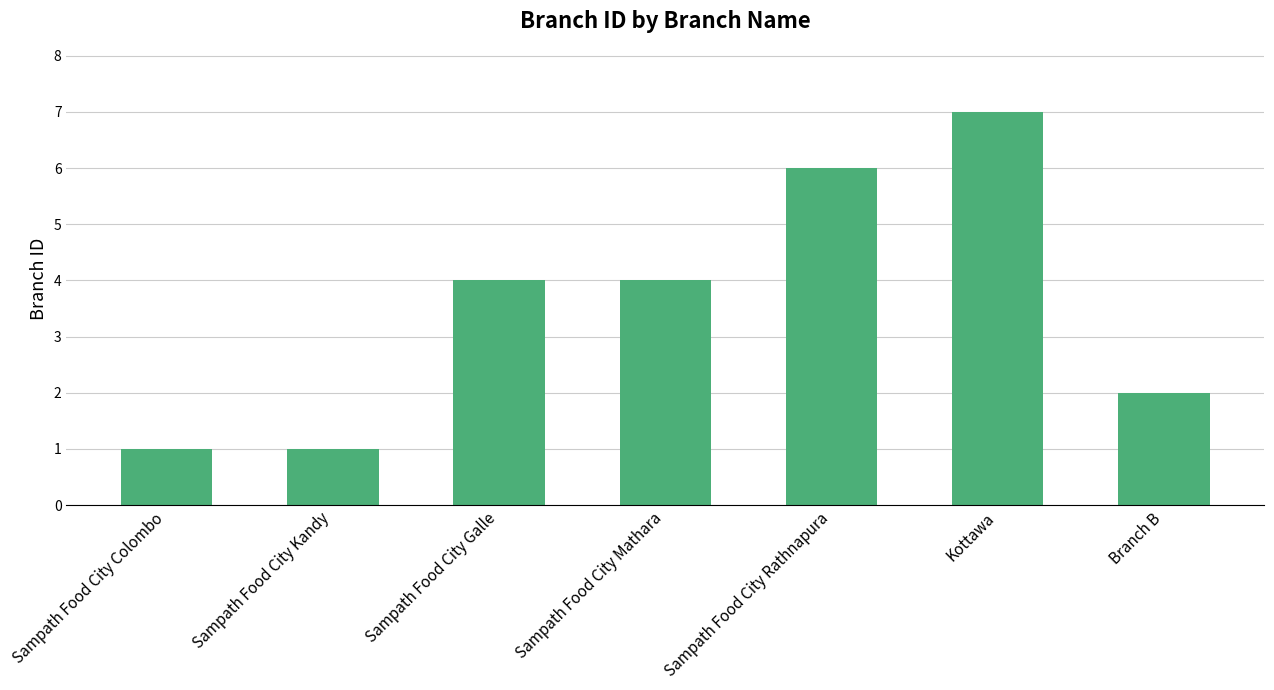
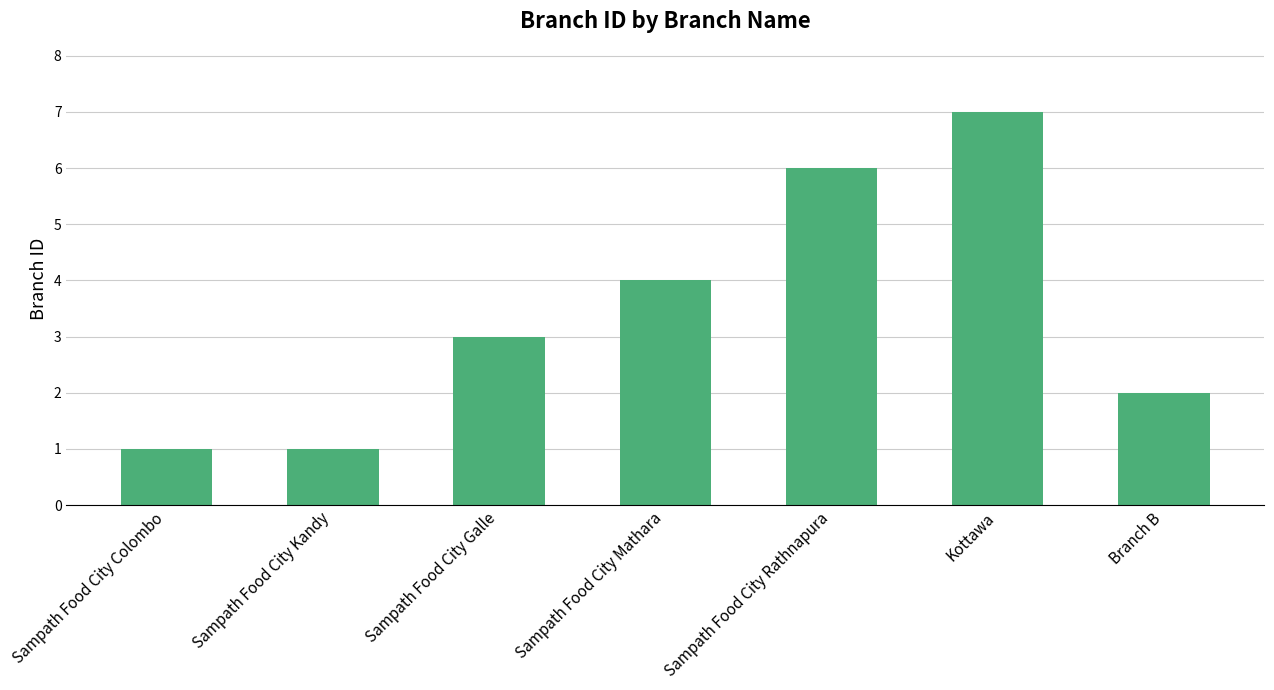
Sampath Food City Galle: 4 -> 3
